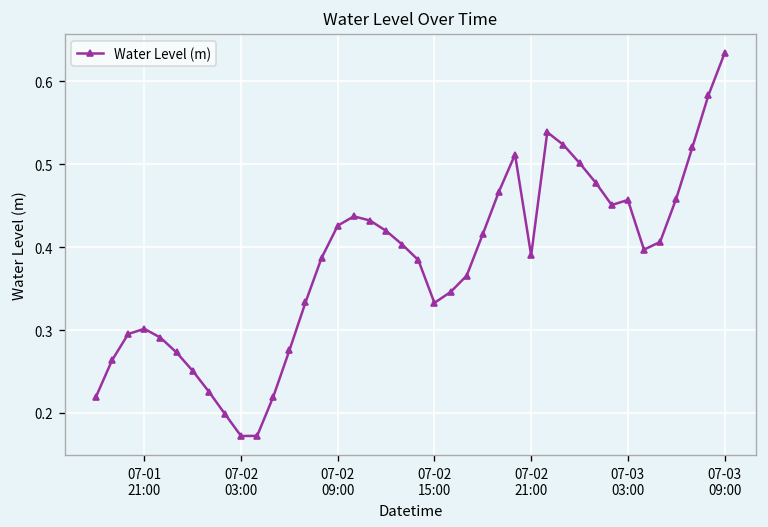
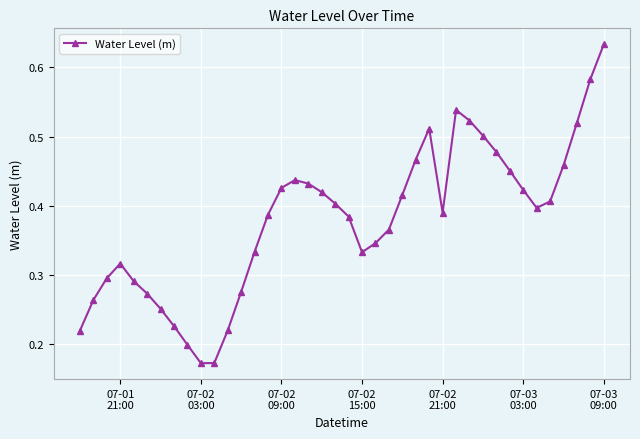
07-01 21:00: 0.30 -> 0.32
07-03 03:00: 0.46 -> 0.42
